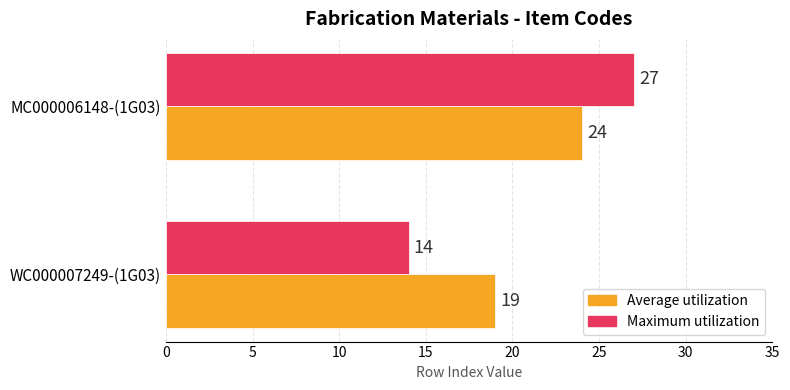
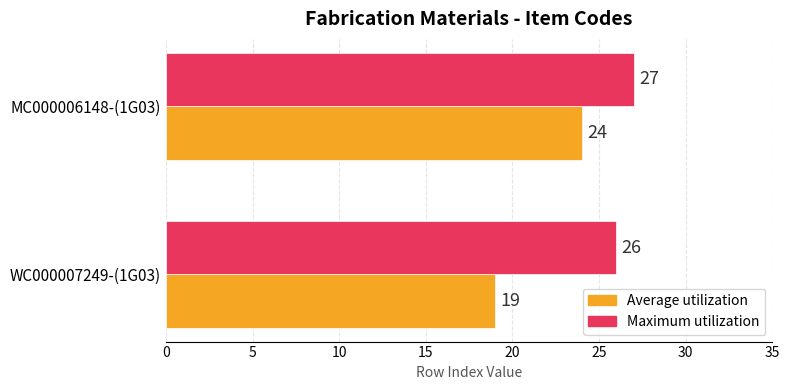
Maximum utilization, WC000007249-(1G03): 14 -> 26
